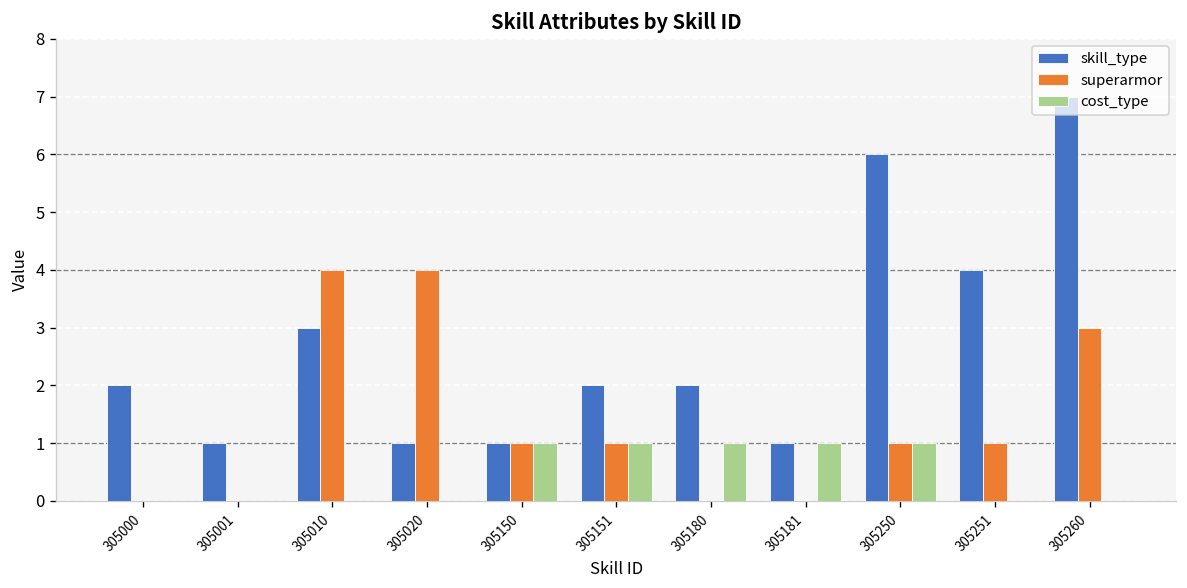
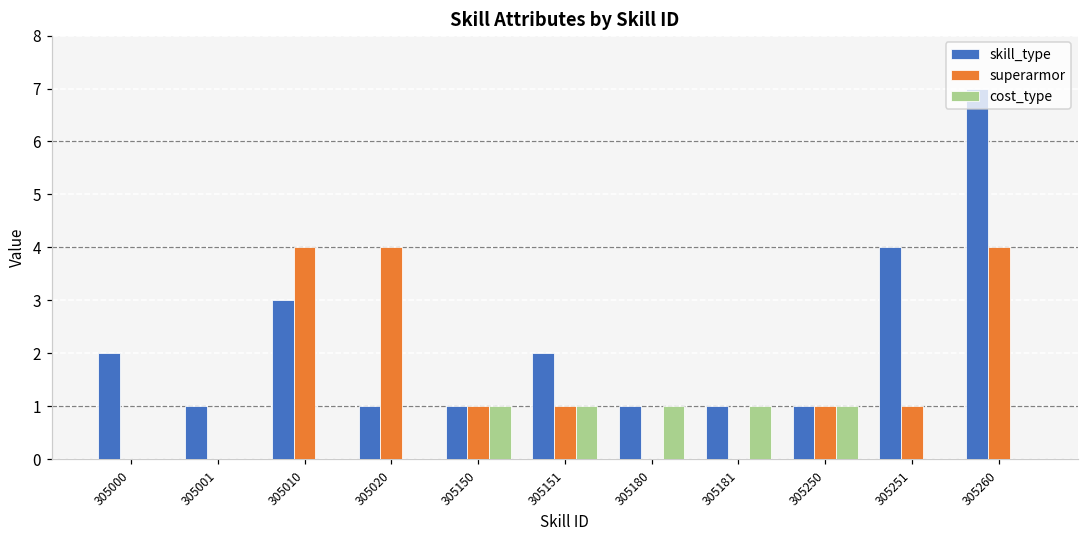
skill_type, 305180: 2 -> 1
skill_type, 305250: 6 -> 1
superarmor, 305260: 3 -> 4
